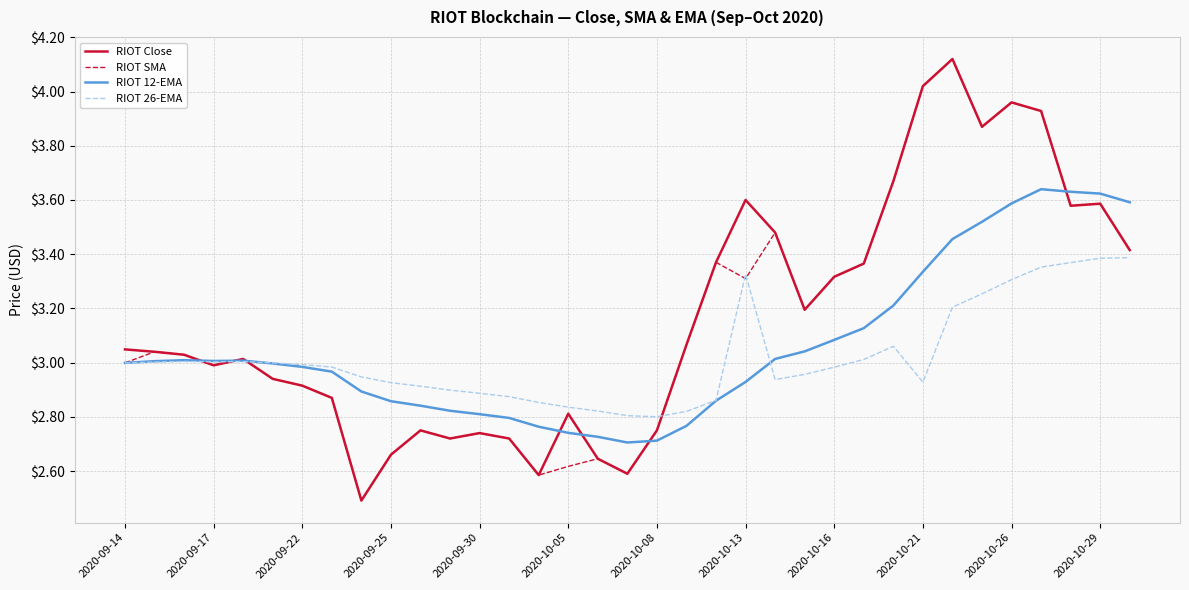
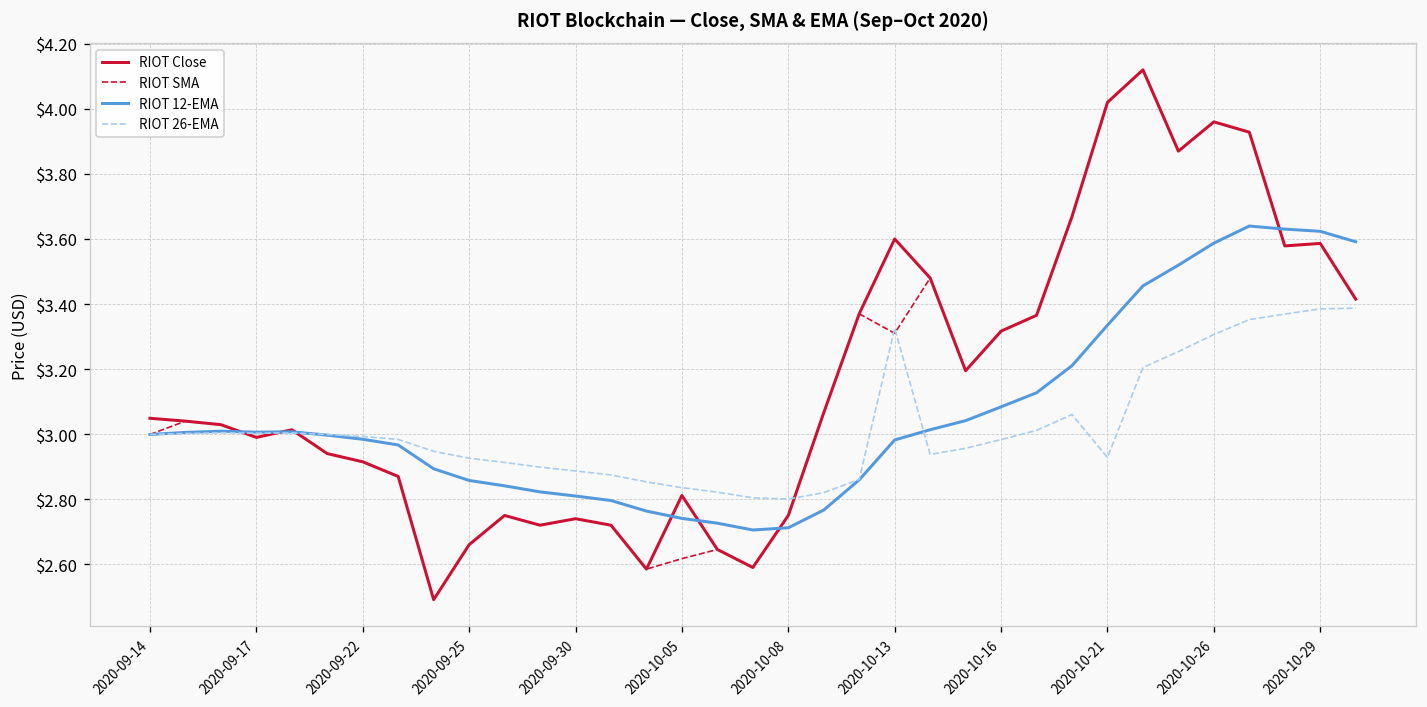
RIOT 12-EMA, 2020-10-13: $2.93 -> $2.98
